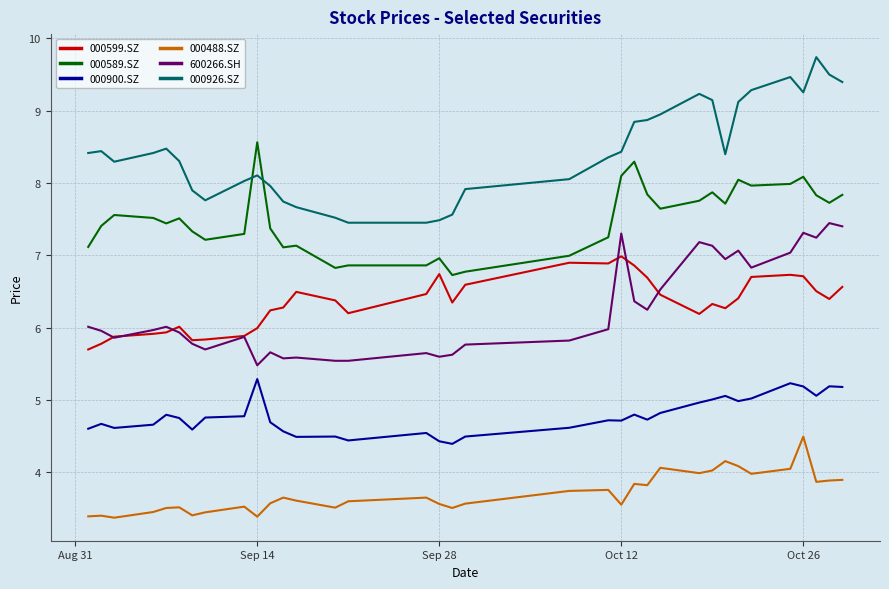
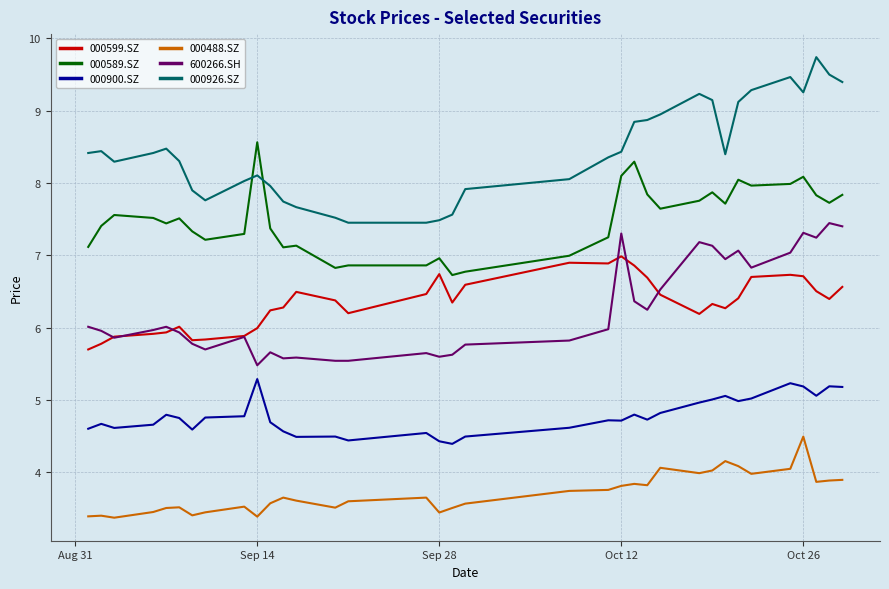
000488.SZ, Sep 28: 3.6 -> 3.4
000488.SZ, Oct 12: 3.6 -> 3.8
